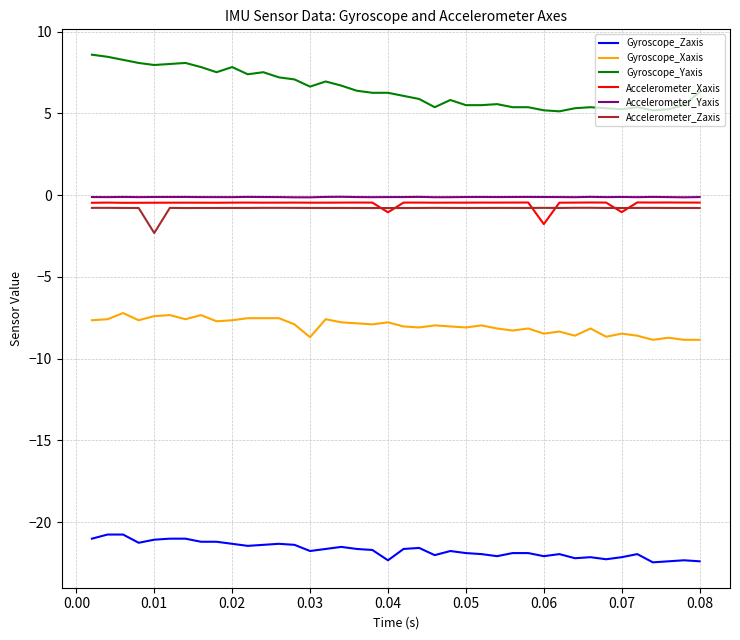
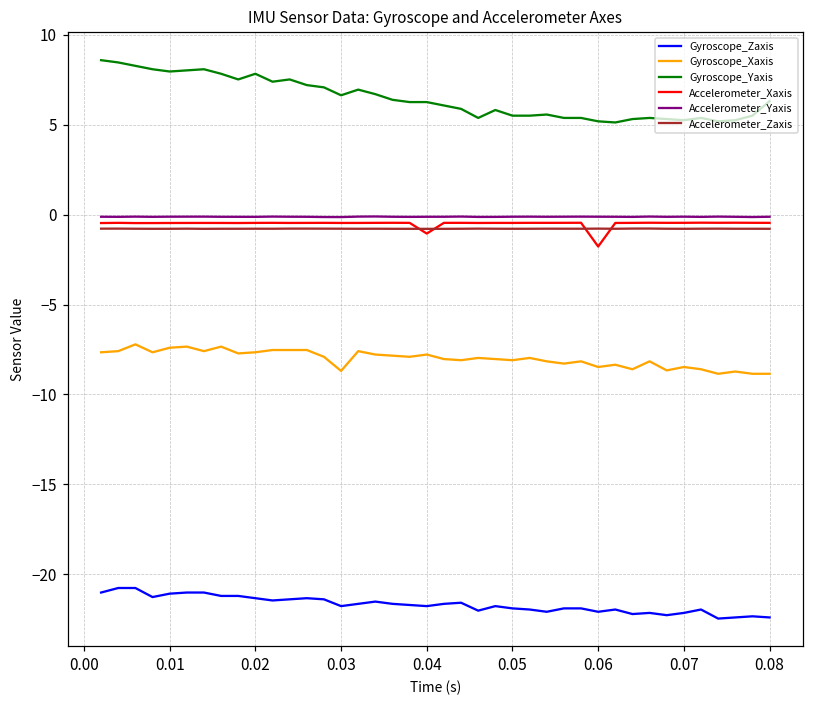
Accelerometer_Zaxis, 0.01: -2.3 -> -0.8
Gyroscope_Zaxis, 0.04: -22.3 -> -21.8
Accelerometer_Xaxis, 0.07: -1.0 -> -0.5
